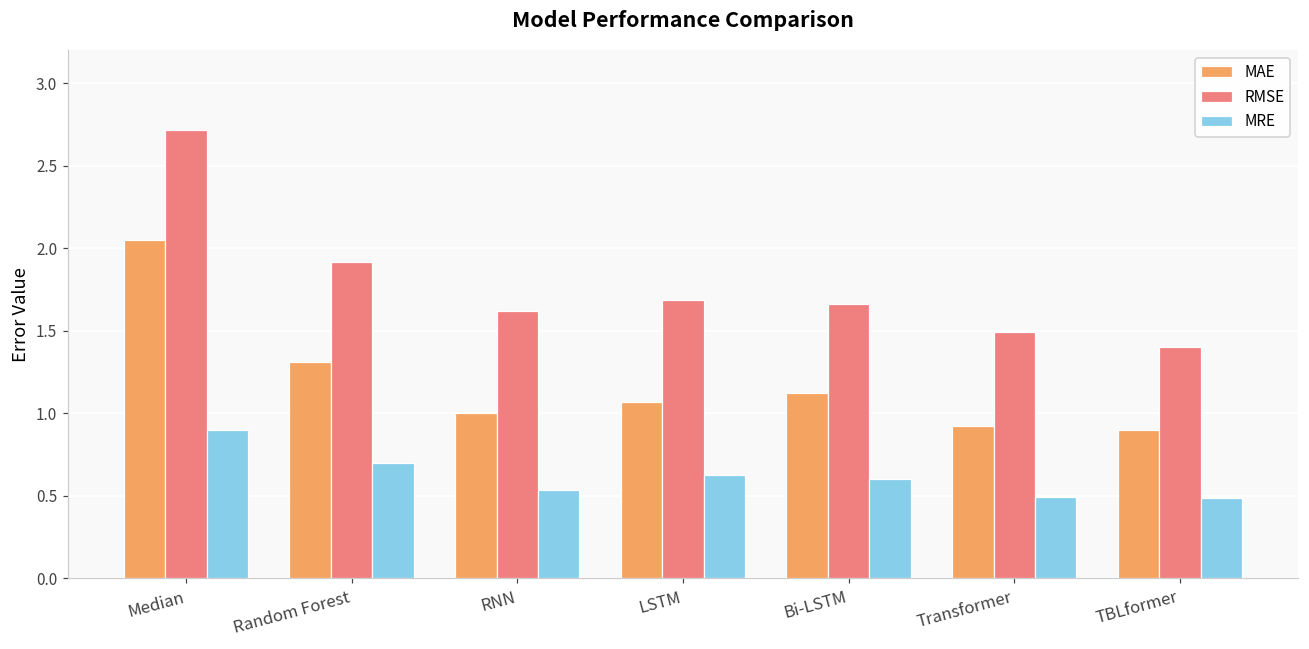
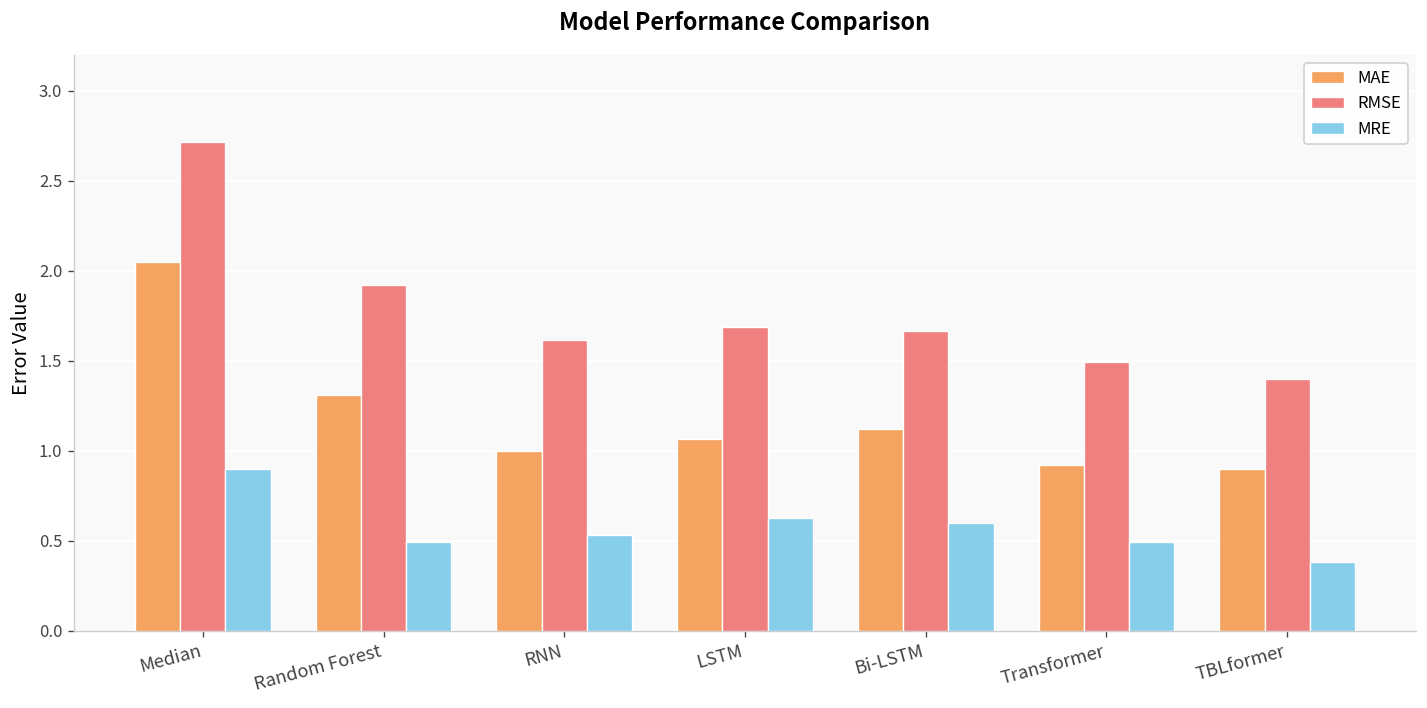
MRE, Random Forest: 0.70 -> 0.49
MRE, TBLformer: 0.48 -> 0.38
